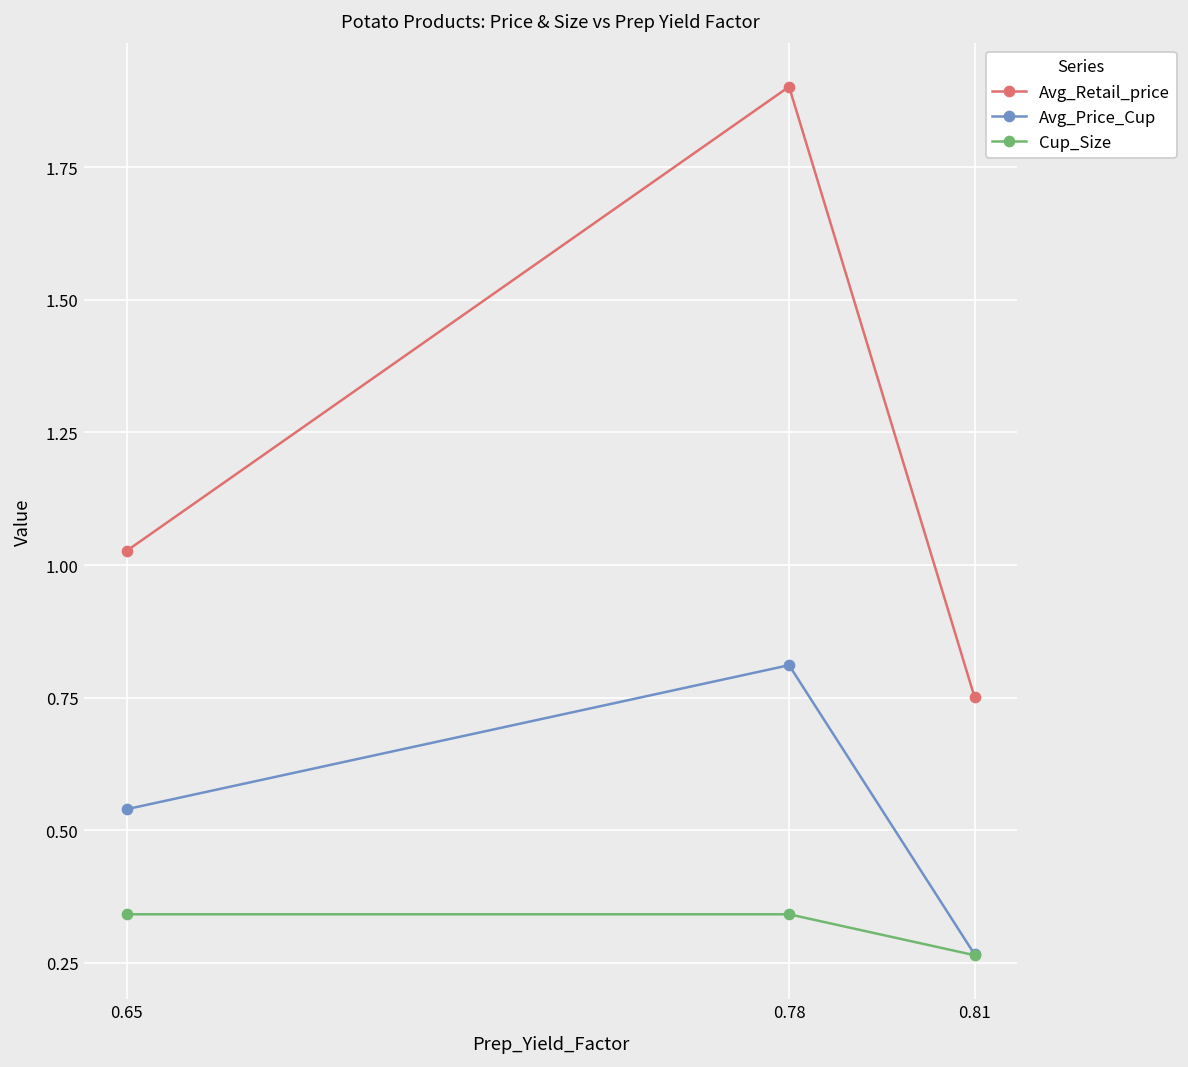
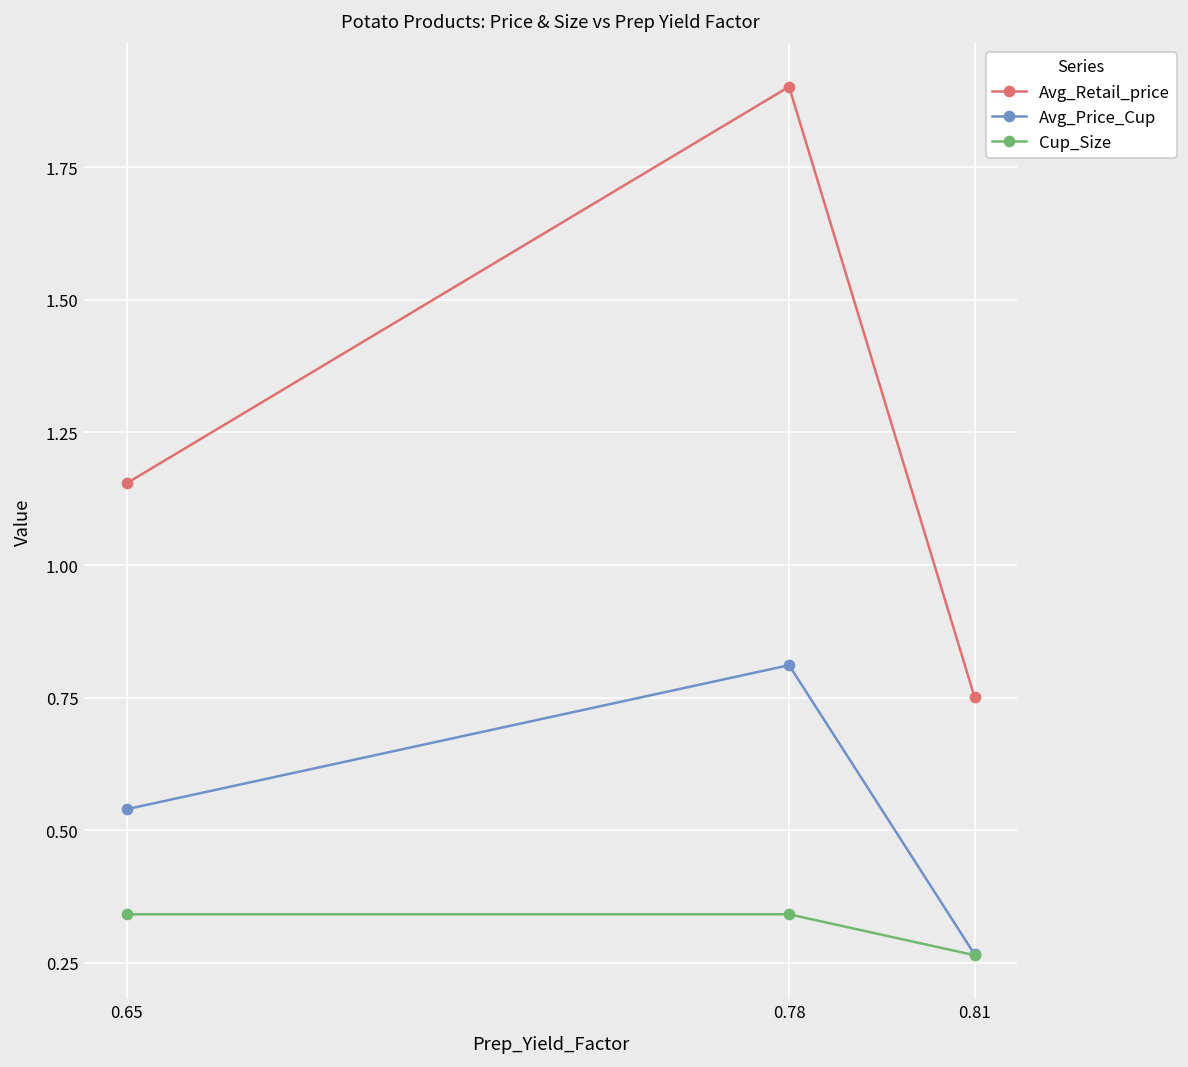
Avg_Retail_price, 0.65: 1.03 -> 1.15
